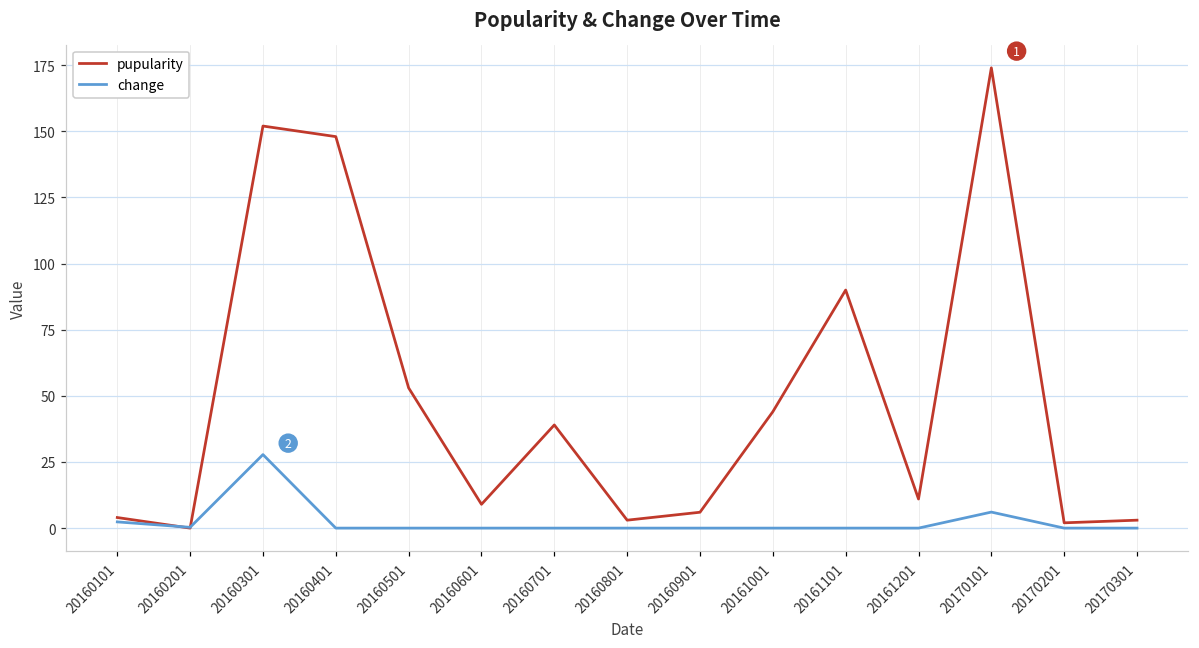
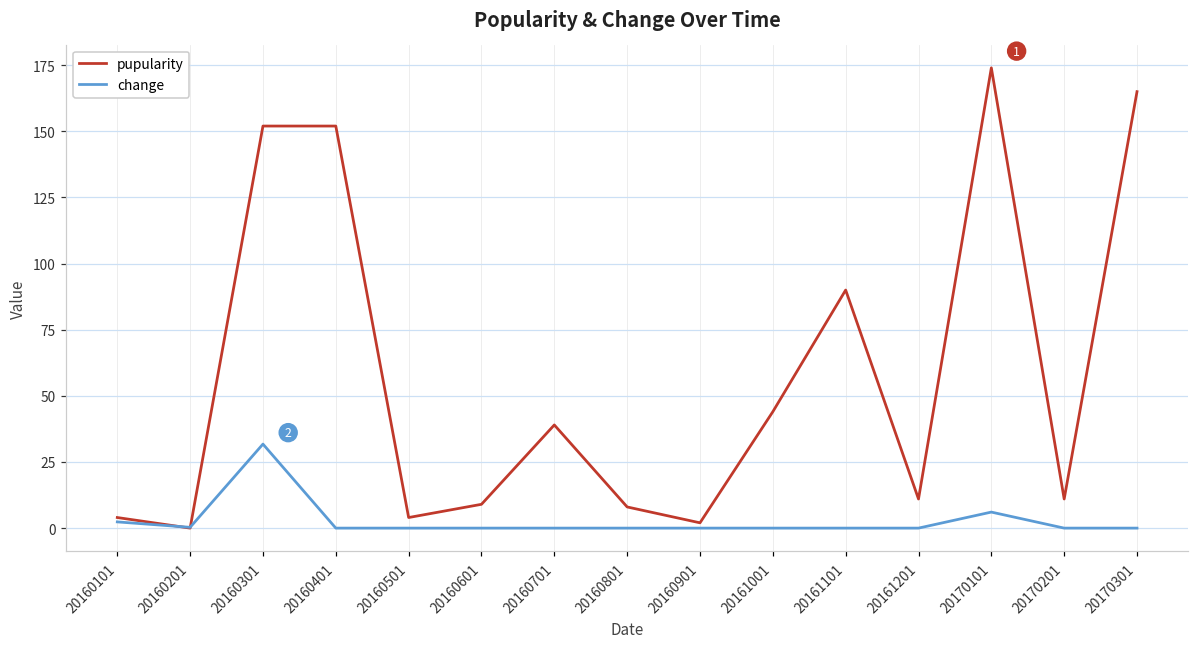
change, 20160301: 28 -> 32
pupularity, 20160401: 148 -> 152
pupularity, 20160501: 53 -> 4
pupularity, 20160801: 3 -> 8
pupularity, 20160901: 6 -> 2
pupularity, 20170201: 2 -> 11
pupularity, 20170301: 3 -> 165
